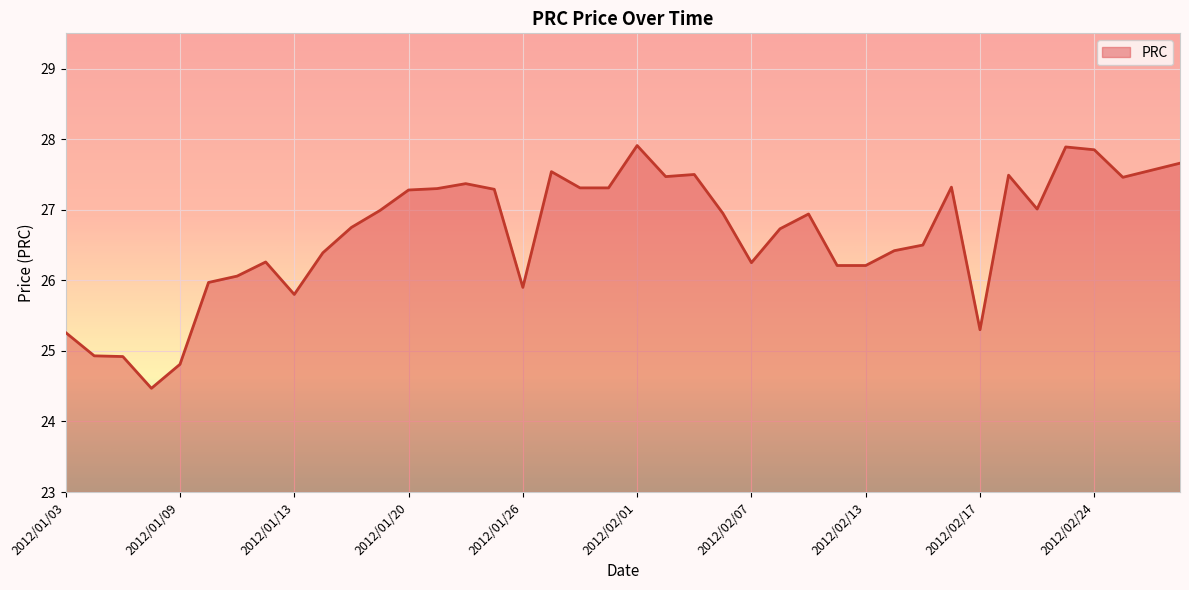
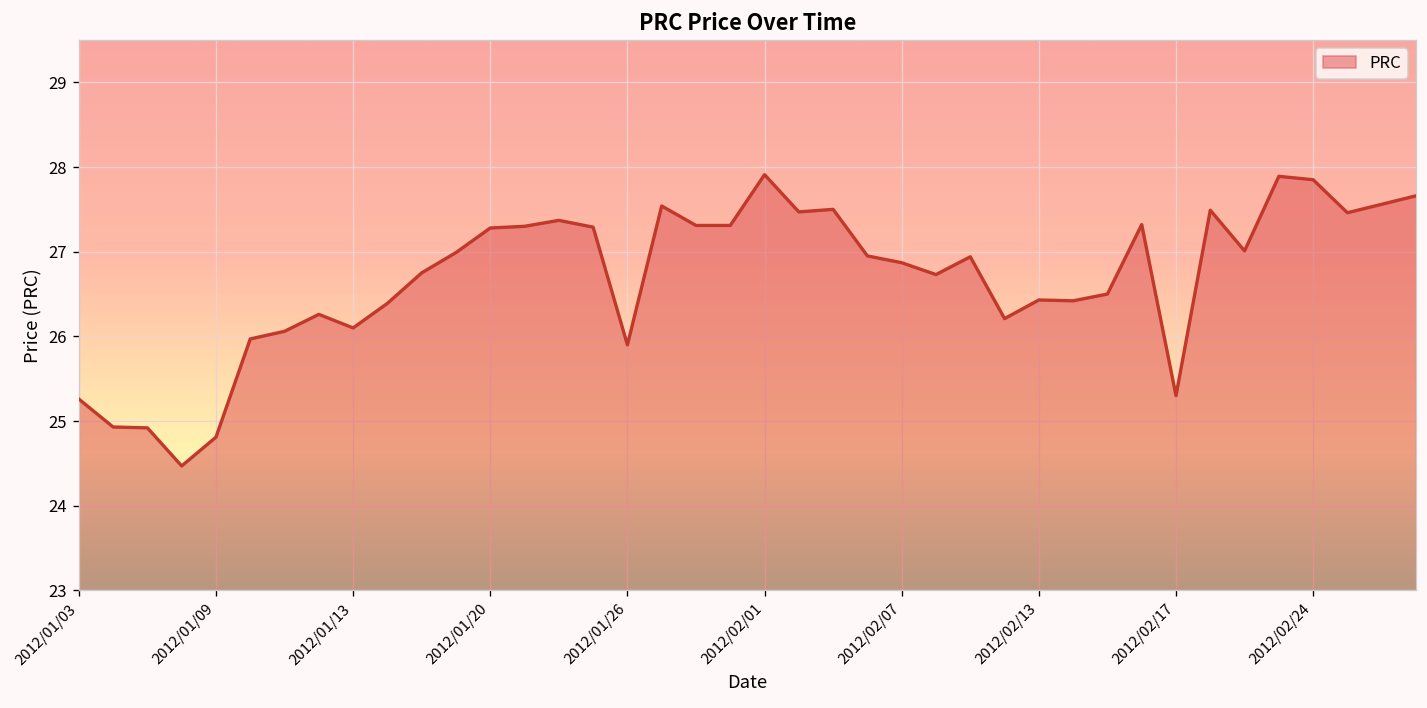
2012/01/13: 25.8 -> 26.1
2012/02/07: 26.3 -> 26.9
2012/02/13: 26.2 -> 26.4
